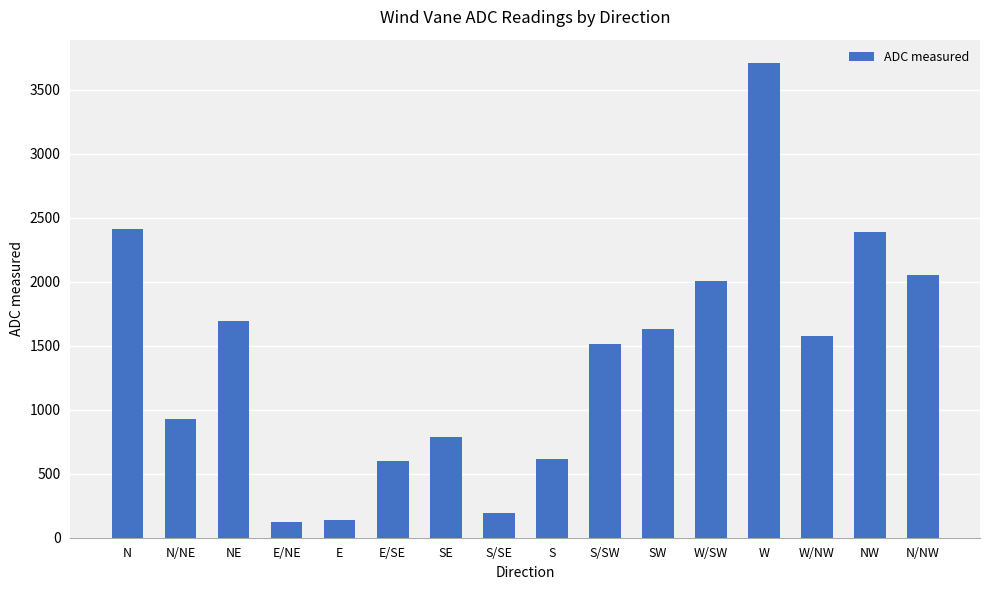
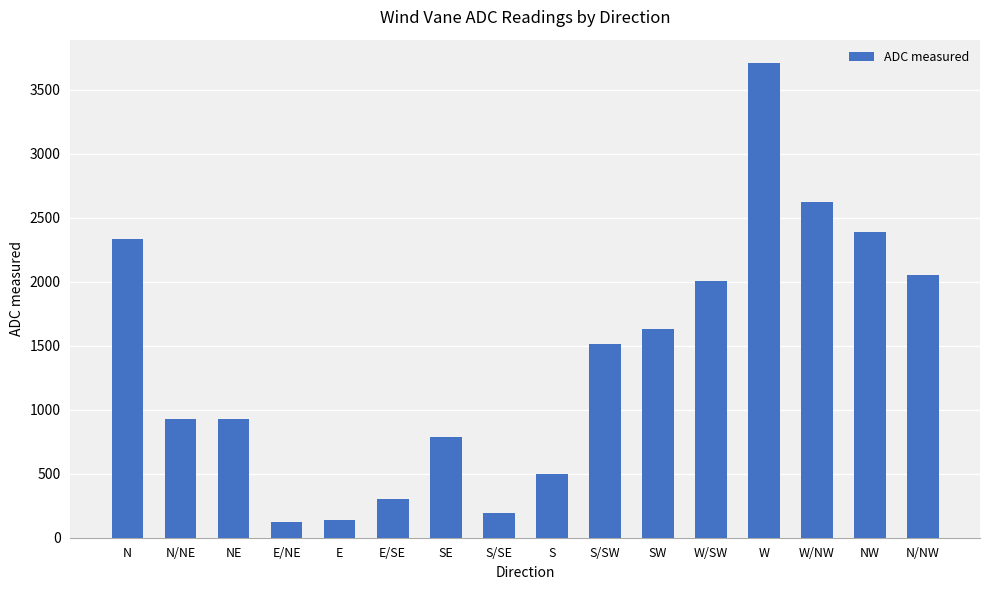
N: 2410 -> 2340
NE: 1700 -> 930
E/SE: 600 -> 300
S: 620 -> 490
W/NW: 1580 -> 2630
